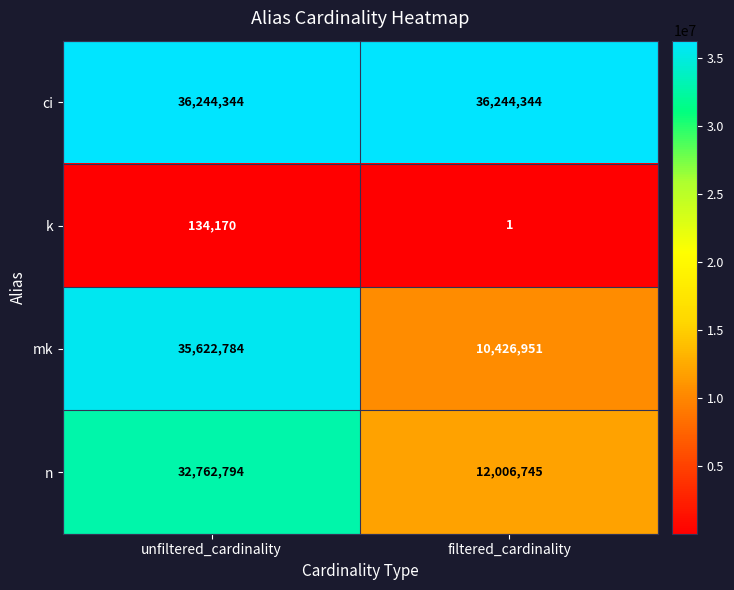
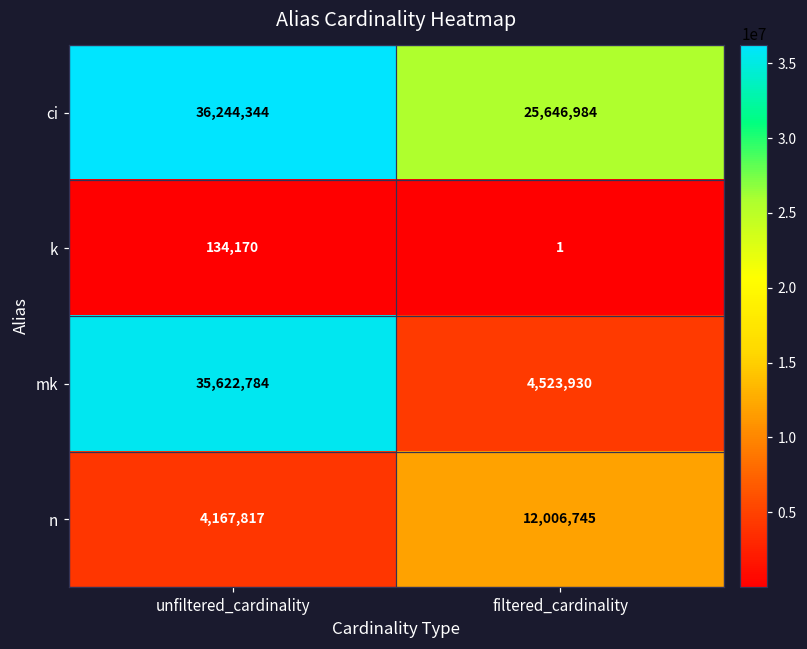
ci, filtered_cardinality: 36,244,344 -> 25,646,984
mk, filtered_cardinality: 10,426,951 -> 4,523,930
n, unfiltered_cardinality: 32,762,794 -> 4,167,817
